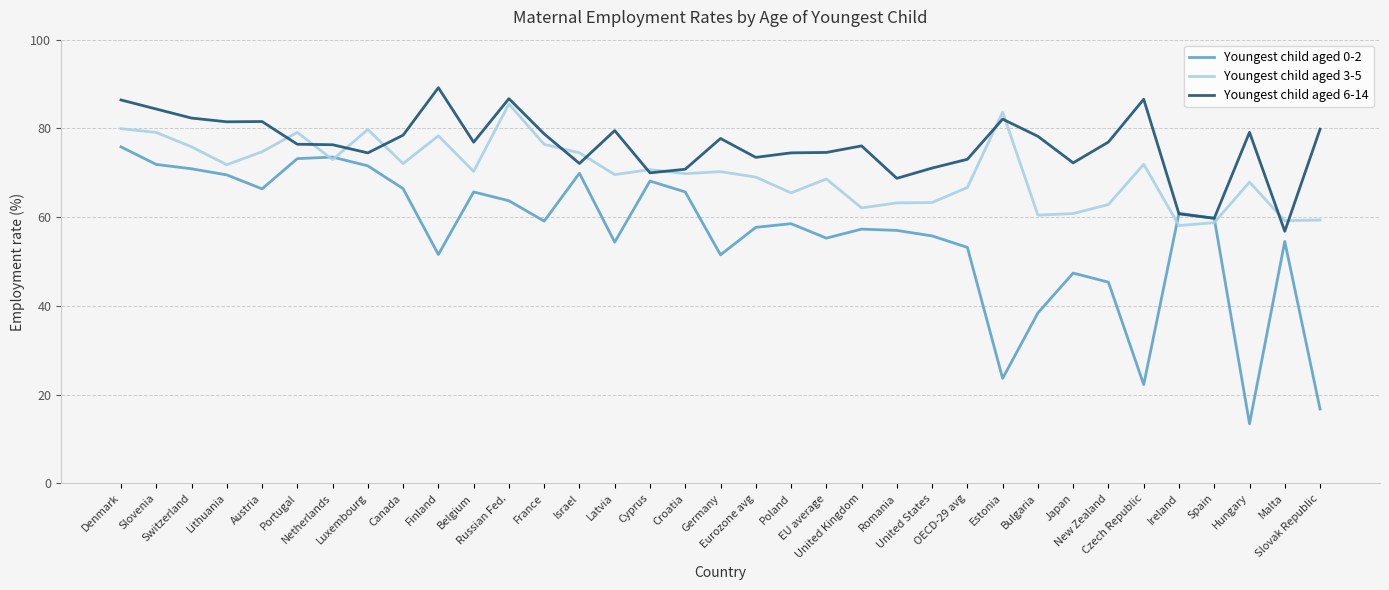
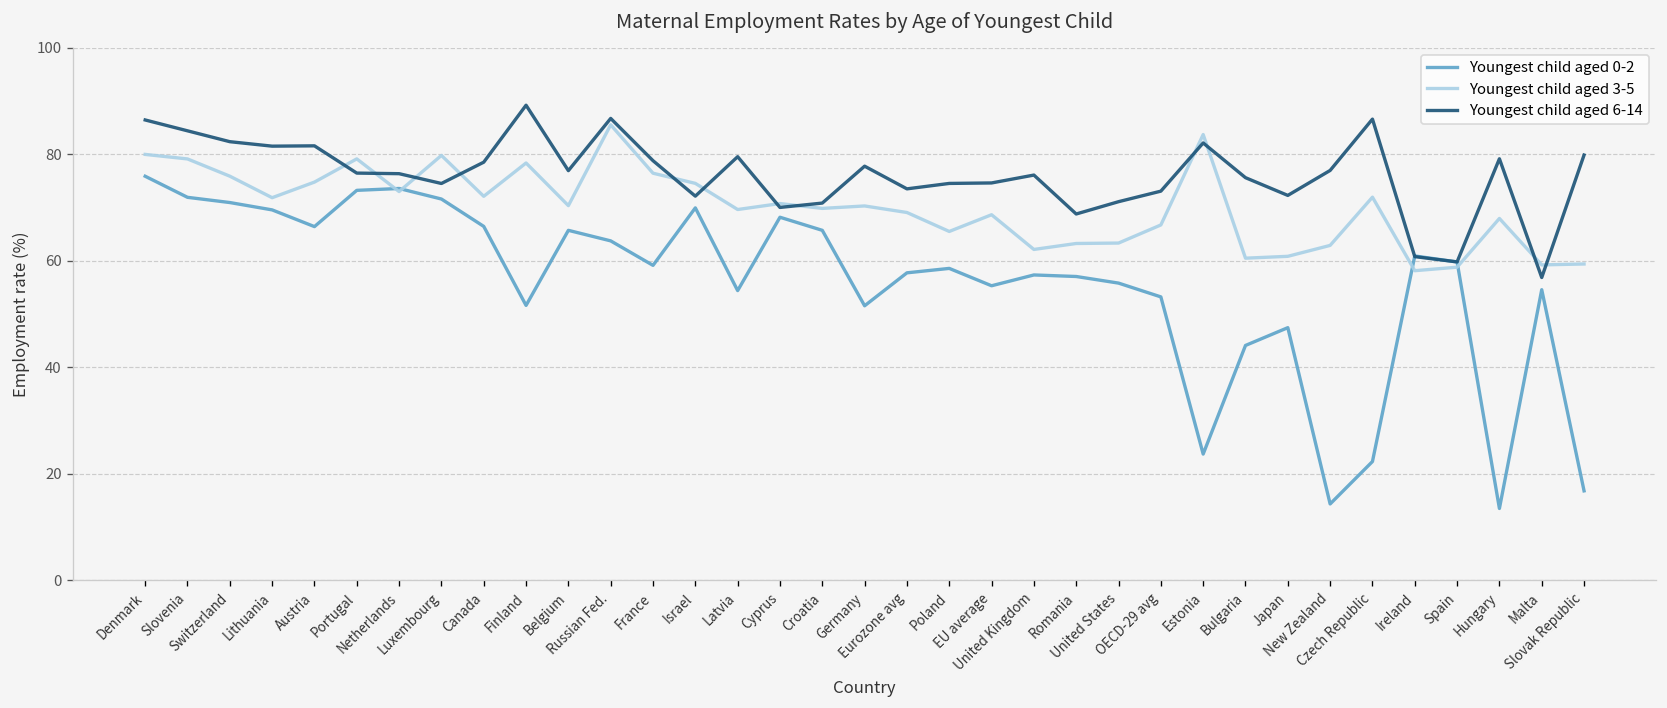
Youngest child aged 0-2, Bulgaria: 38 -> 44
Youngest child aged 6-14, Bulgaria: 78 -> 76
Youngest child aged 0-2, New Zealand: 45 -> 14
